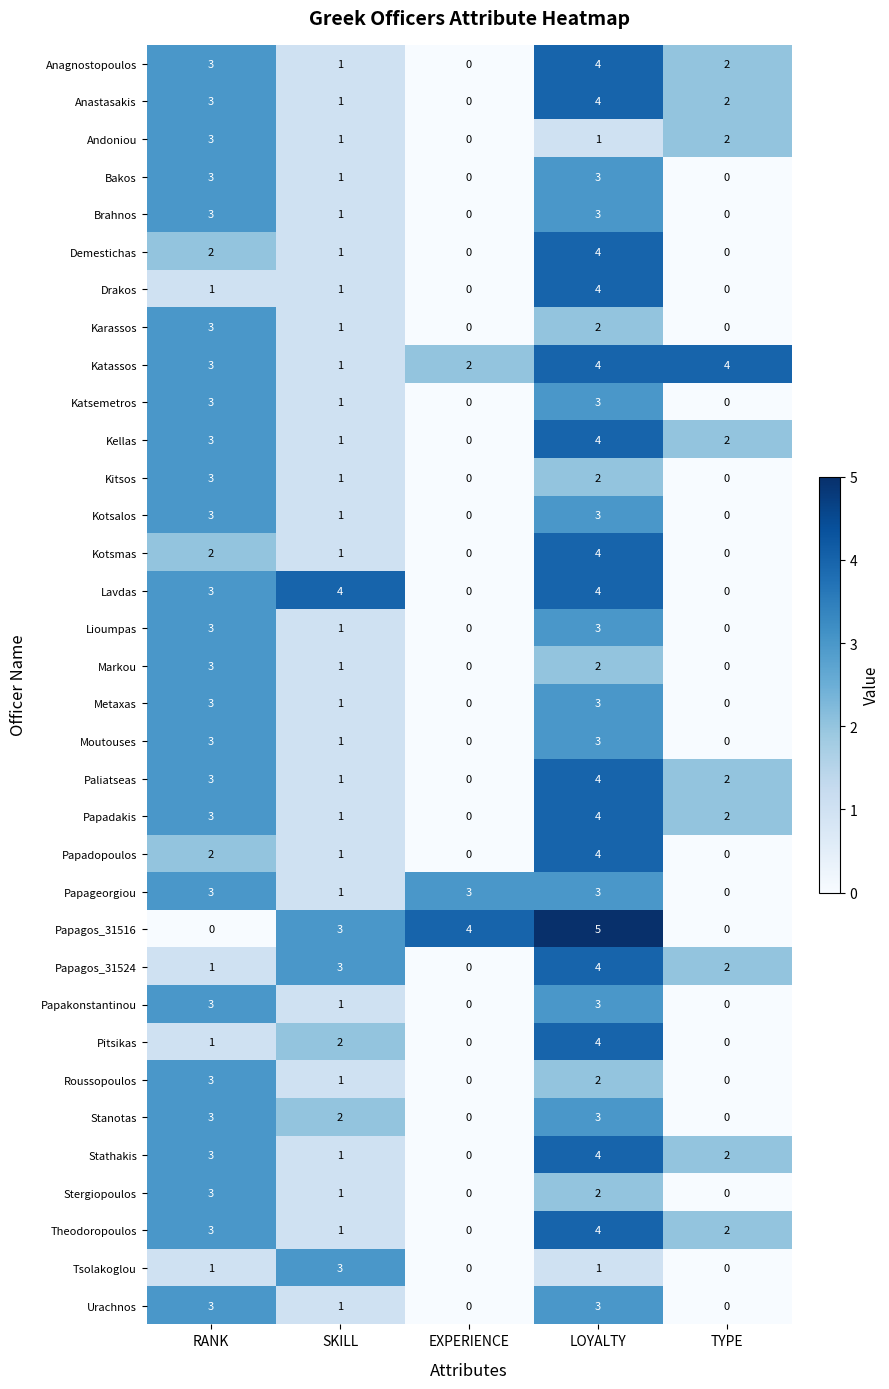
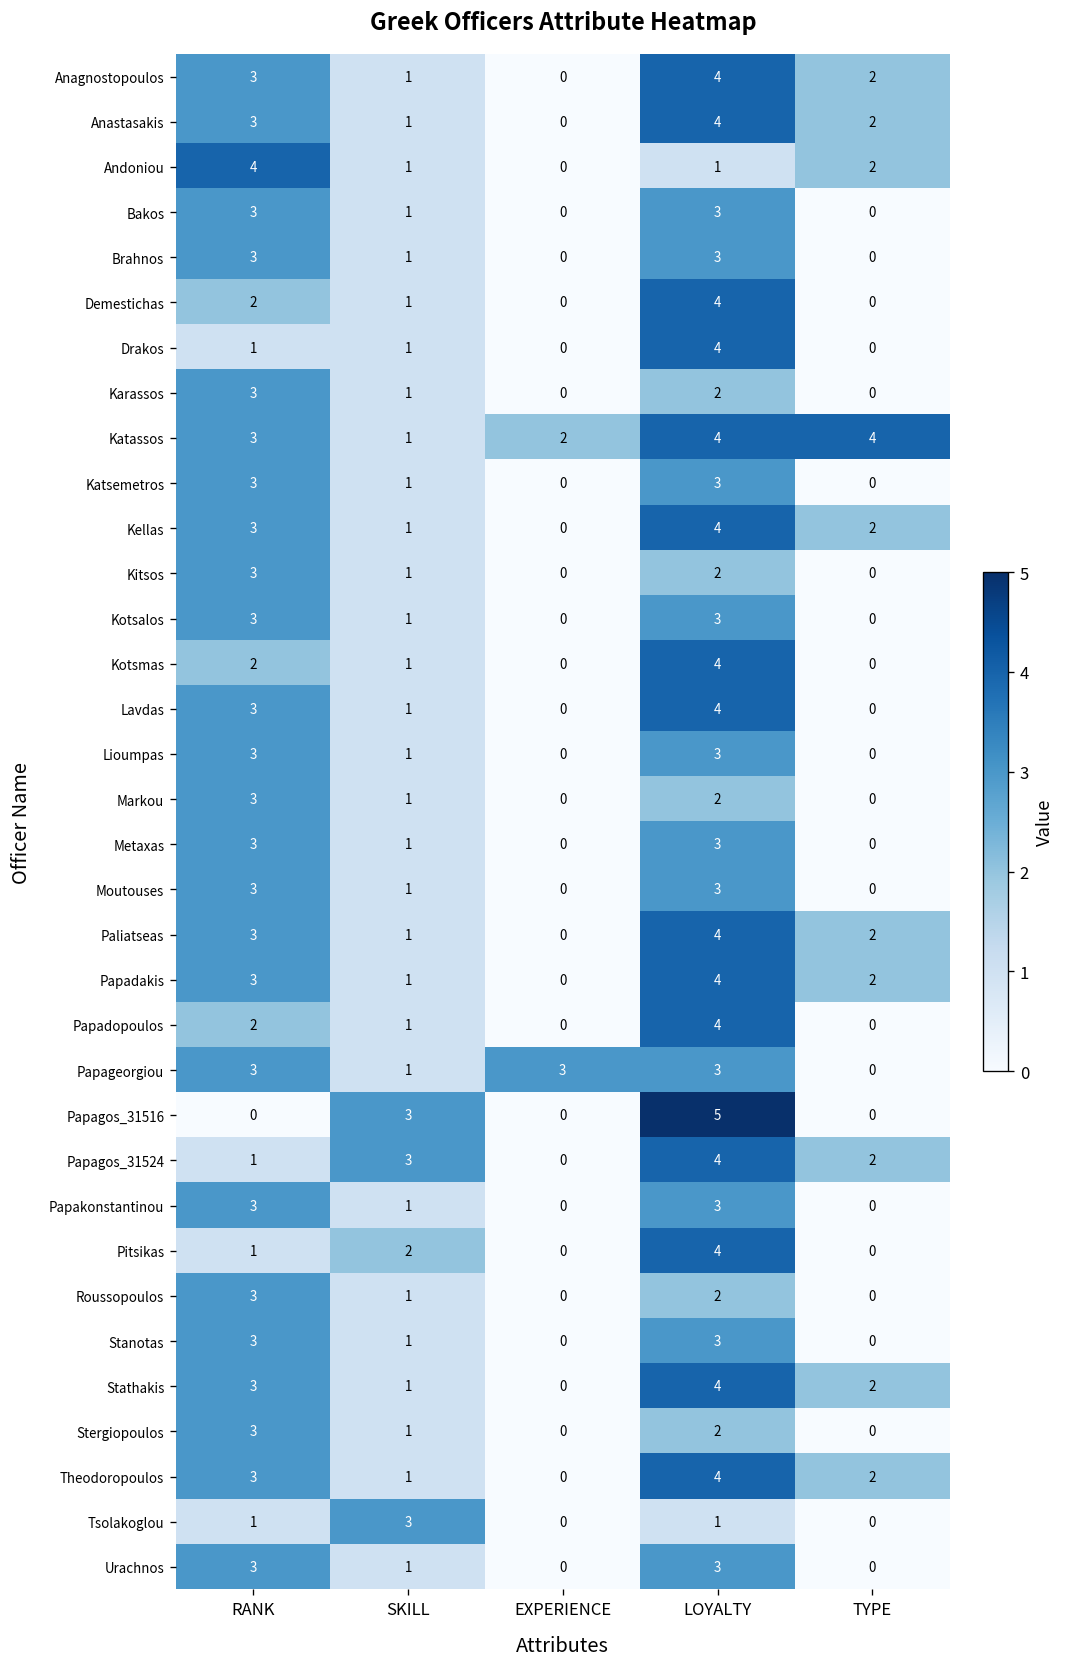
Andoniou, RANK: 3 -> 4
Lavdas, SKILL: 4 -> 1
Papagos_31516, EXPERIENCE: 4 -> 0
Stanotas, SKILL: 2 -> 1
